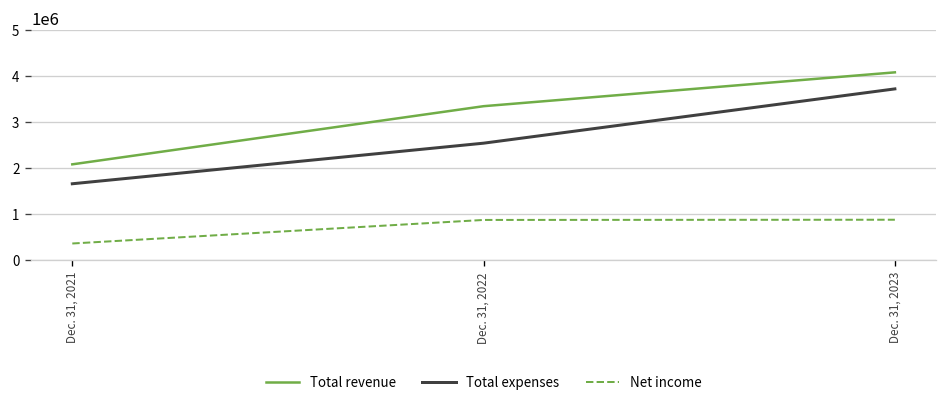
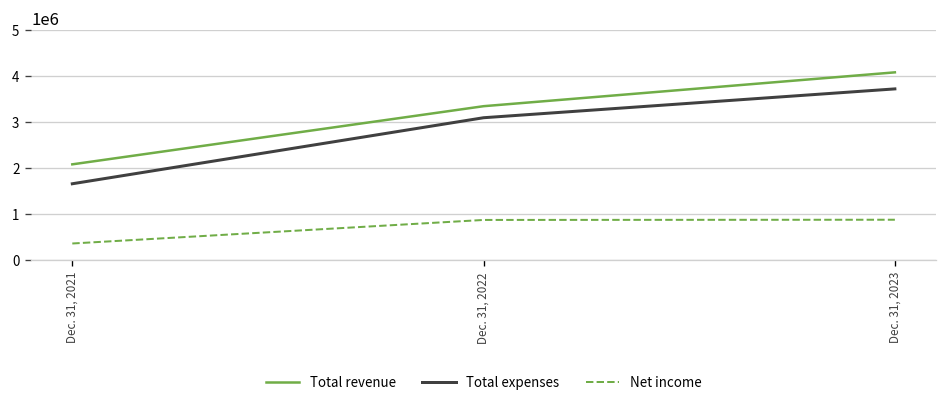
Total expenses, Dec. 31, 2022: 2500000 -> 3100000
